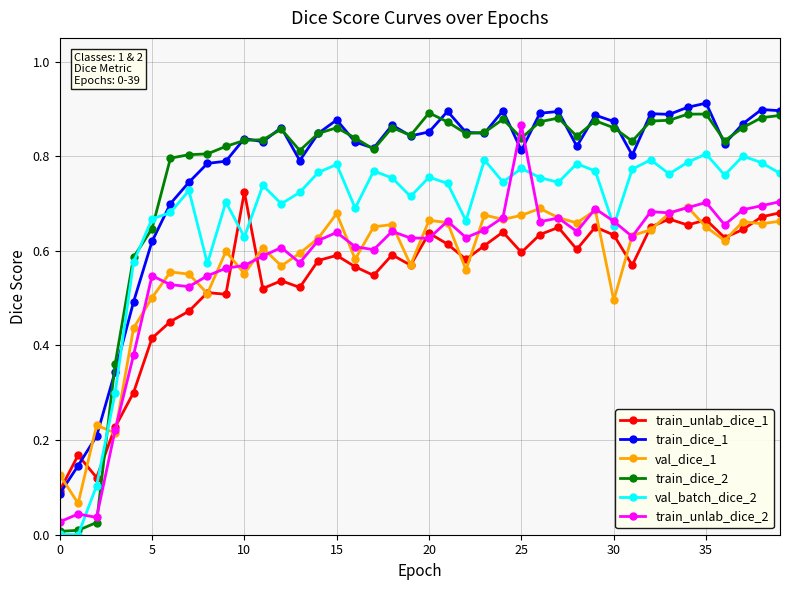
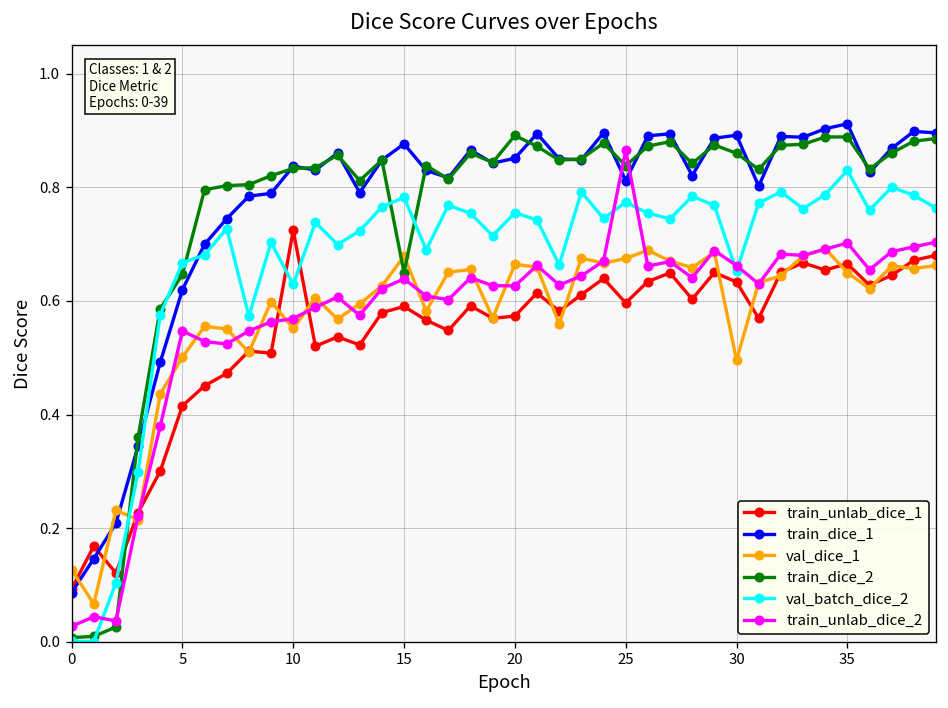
train_dice_2, 15: 0.86 -> 0.65
train_unlab_dice_1, 20: 0.64 -> 0.57
train_dice_1, 30: 0.87 -> 0.89
val_batch_dice_2, 35: 0.80 -> 0.83
